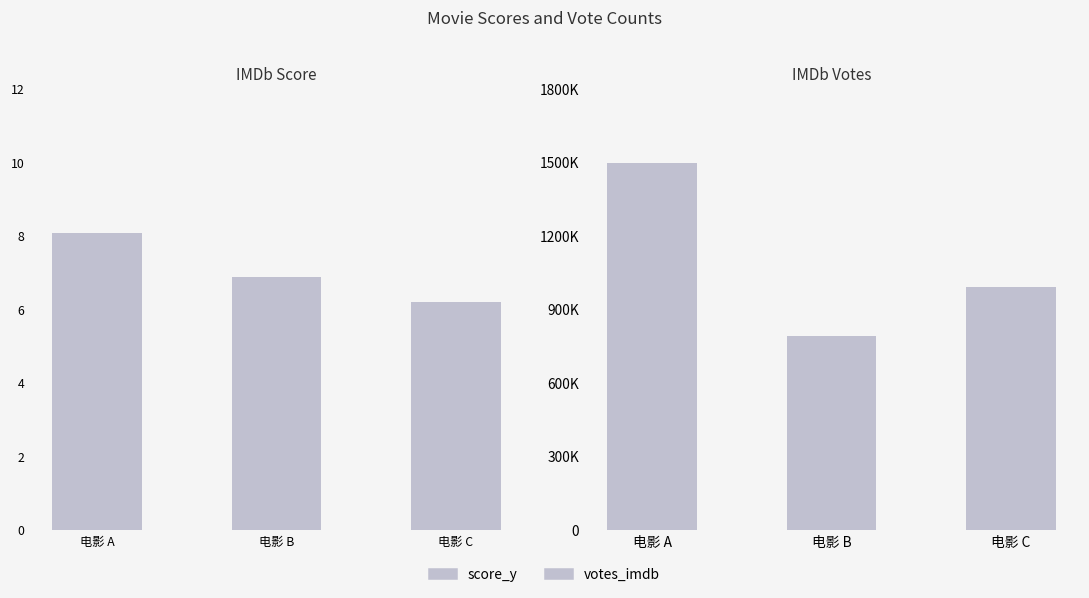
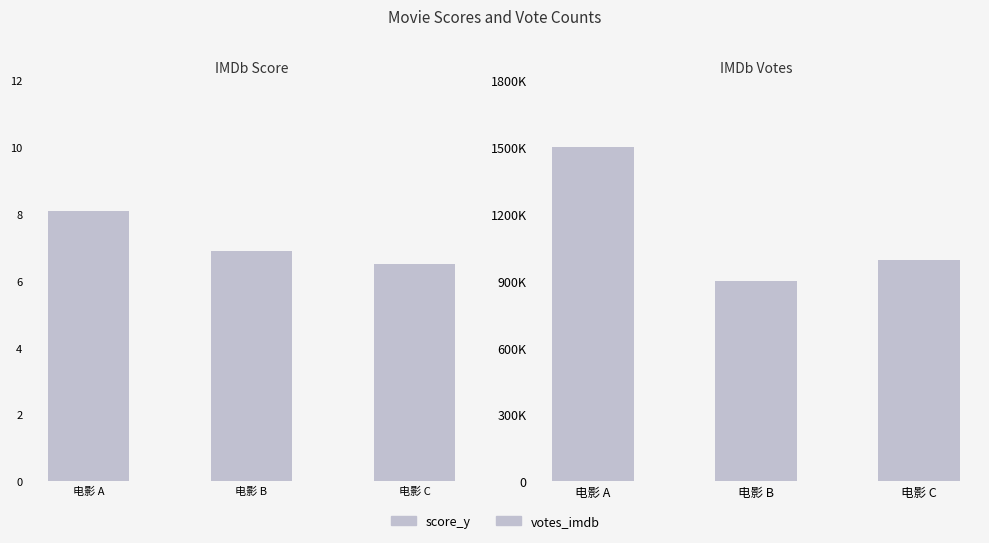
IMDb Score, 电影 C: 6.2 -> 6.5
IMDb Votes, 电影 B: 790000 -> 900000
